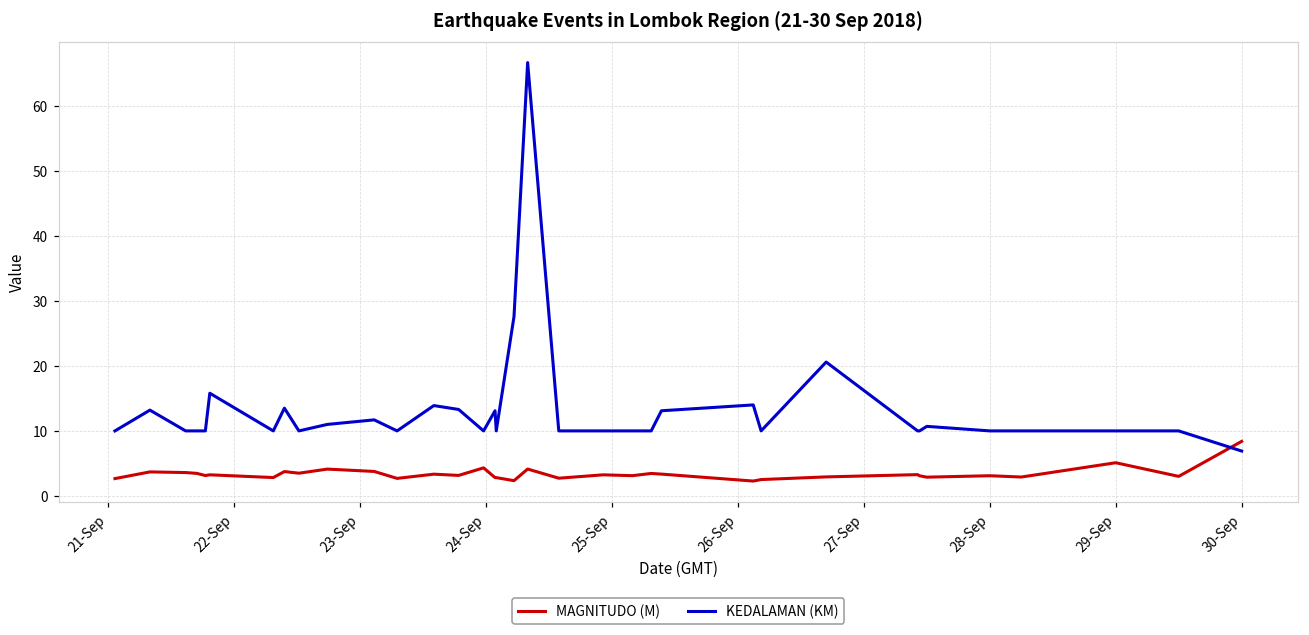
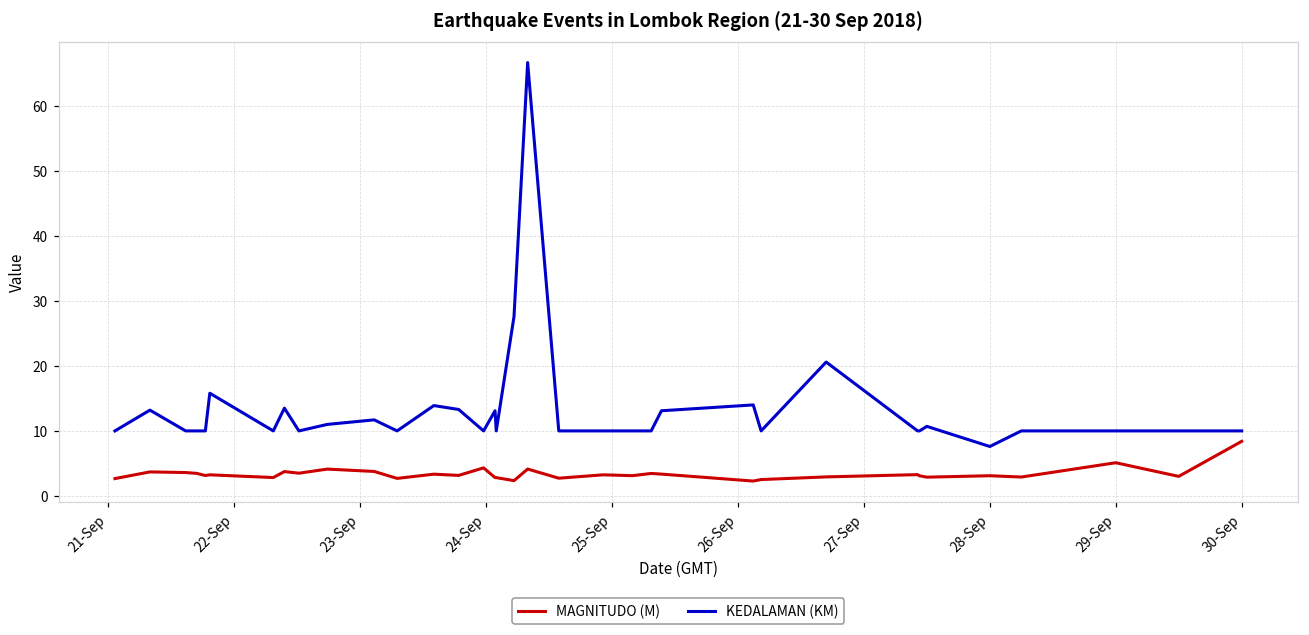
KEDALAMAN (KM), 28-Sep: 10 -> 8
KEDALAMAN (KM), 30-Sep: 7 -> 10
